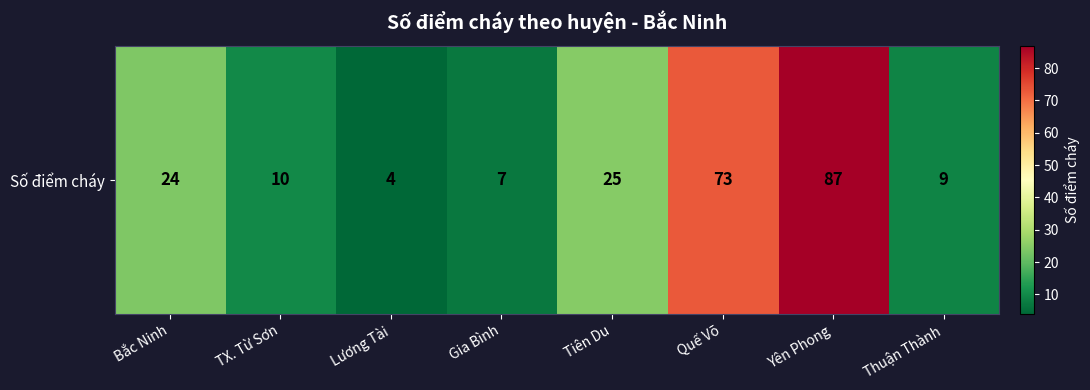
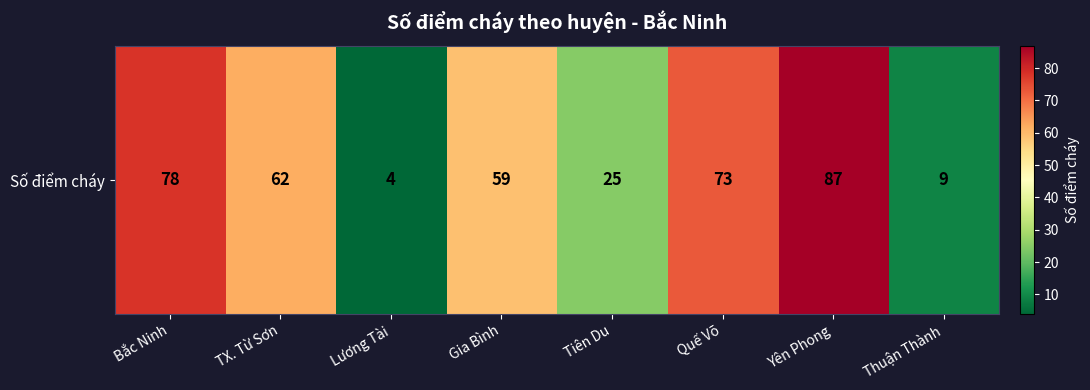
Số điểm cháy, Bắc Ninh: 24 -> 78
Số điểm cháy, TX. Từ Sơn: 10 -> 62
Số điểm cháy, Gia Bình: 7 -> 59
